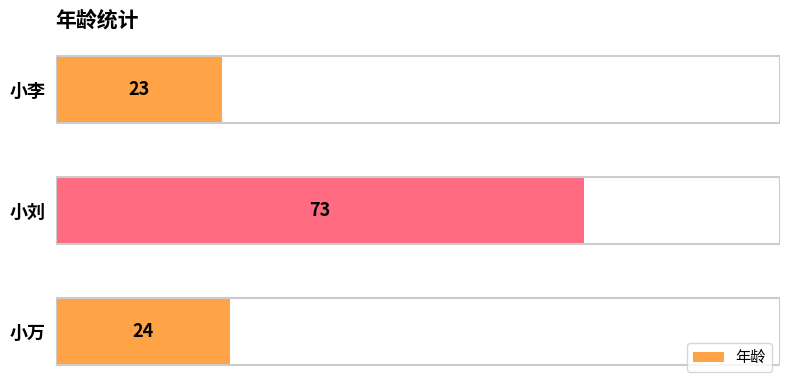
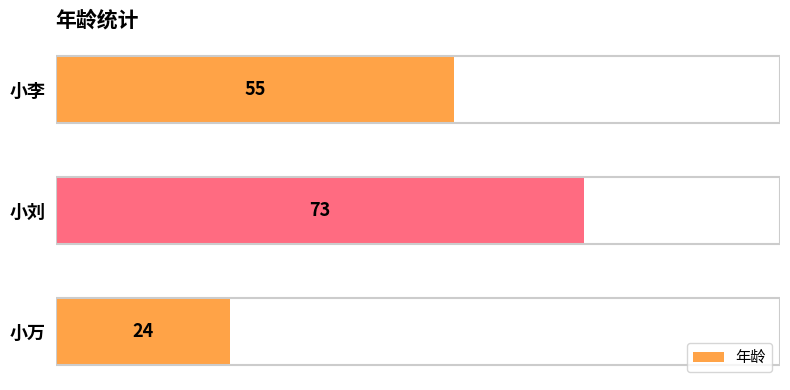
小李: 23 -> 55
